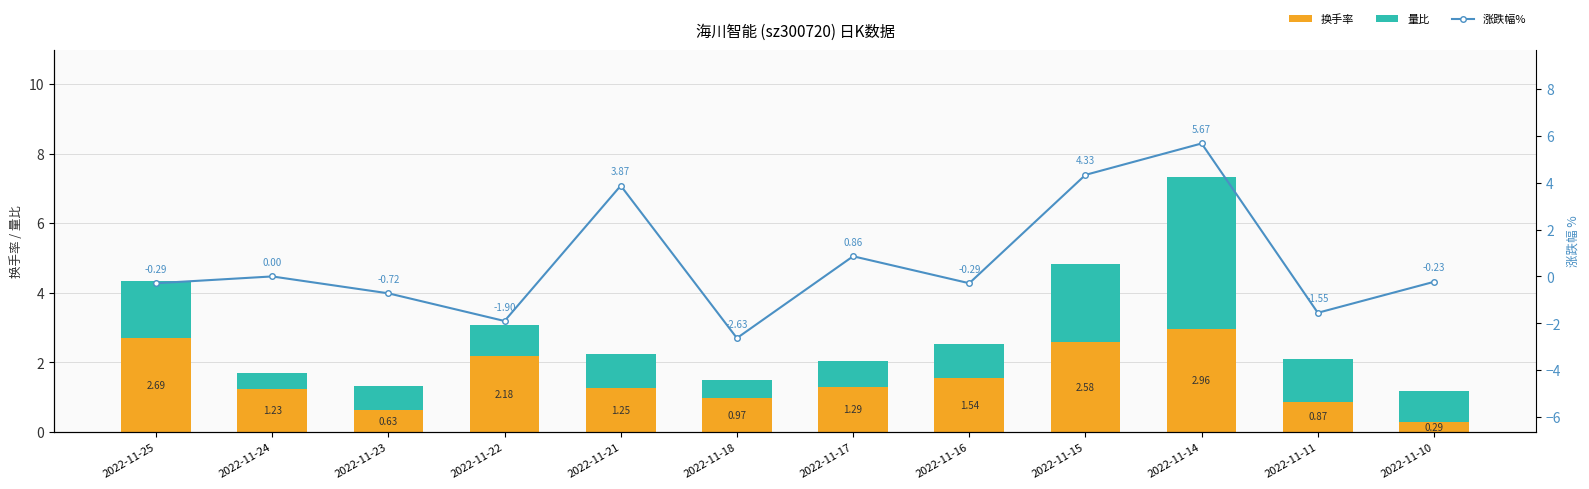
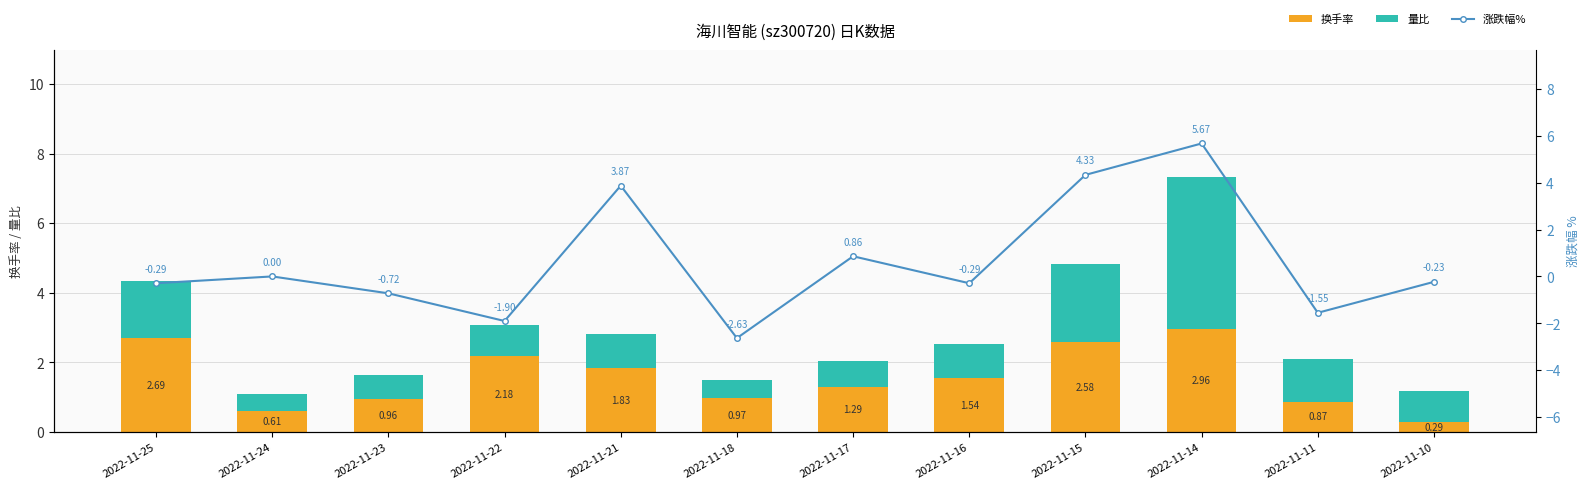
换手率, 2022-11-24: 1.23 -> 0.61
换手率, 2022-11-23: 0.63 -> 0.96
换手率, 2022-11-21: 1.25 -> 1.83
